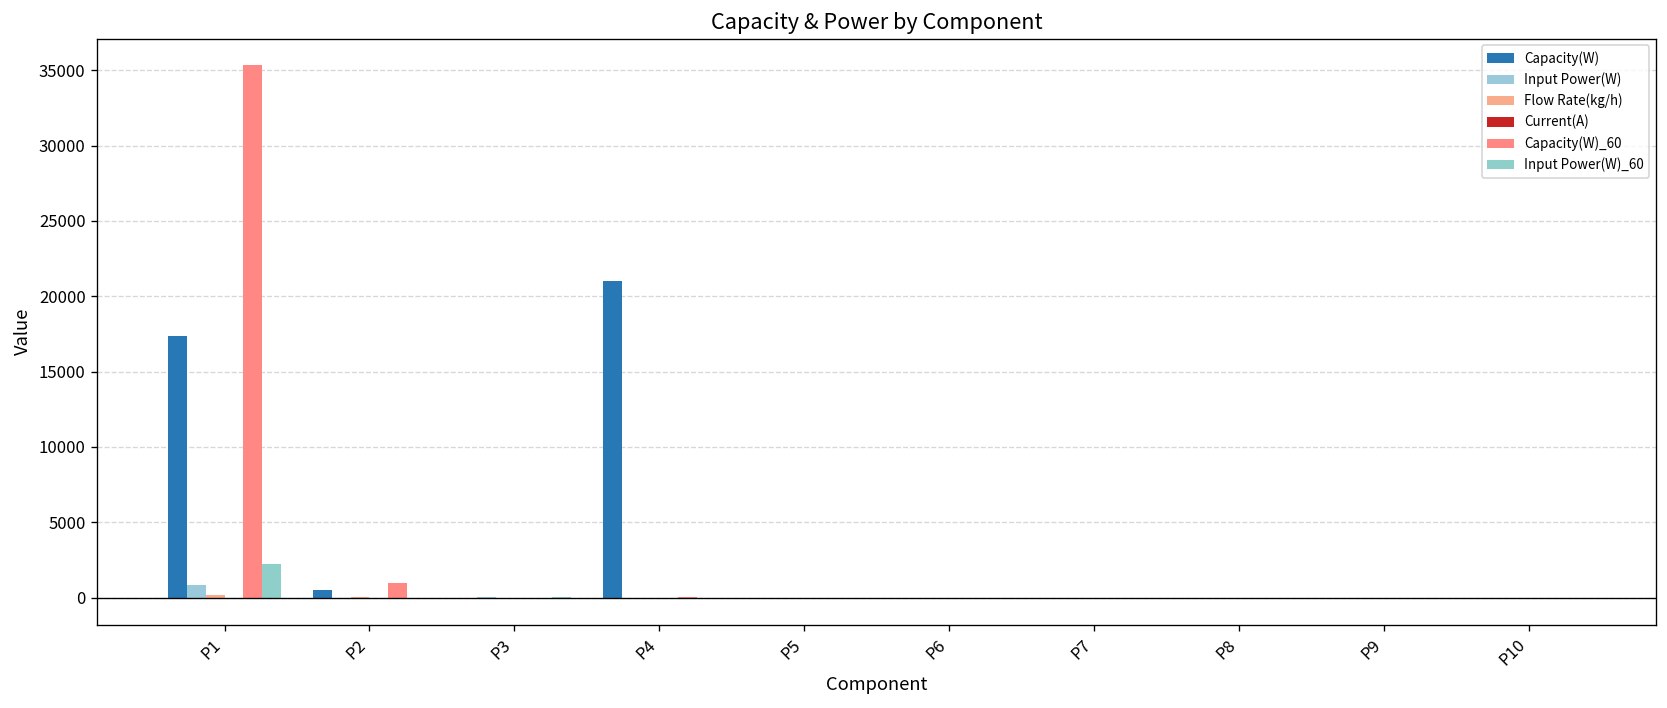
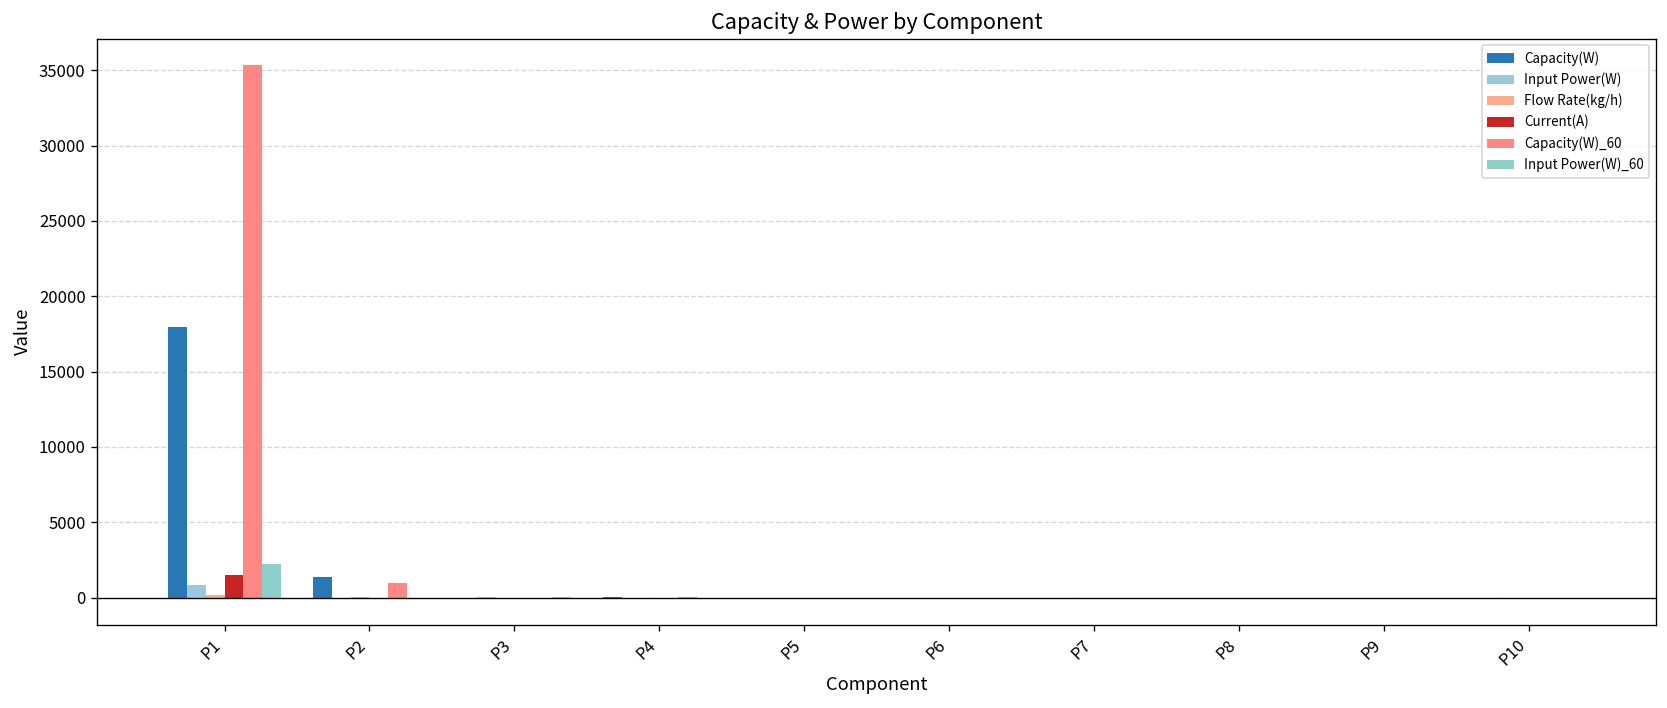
Capacity(W), P1: 17300 -> 18000
Current(A), P1: 0 -> 1500
Capacity(W), P2: 500 -> 1400
Capacity(W), P4: 21000 -> 0
